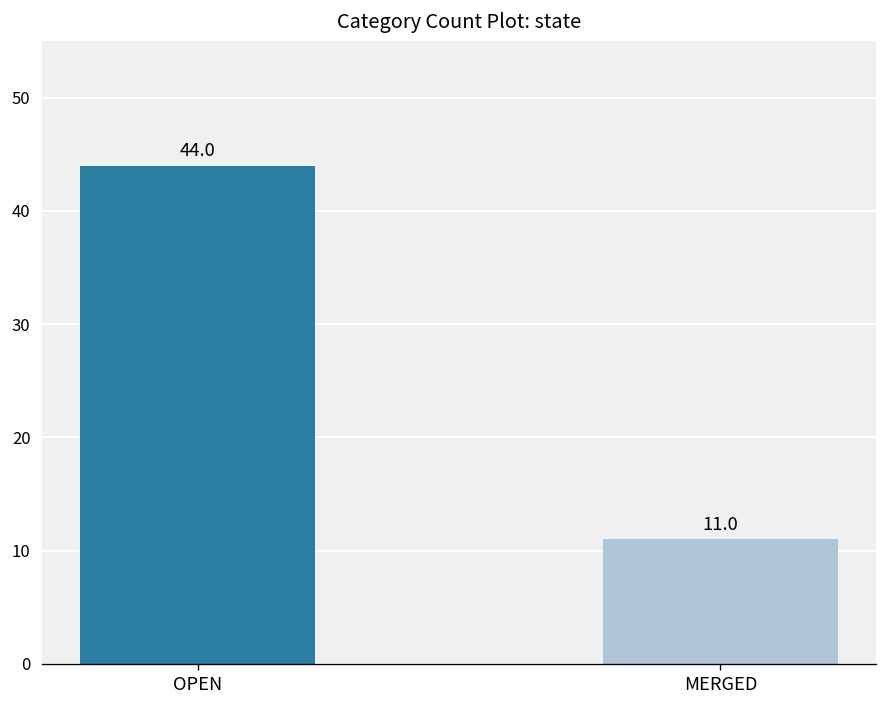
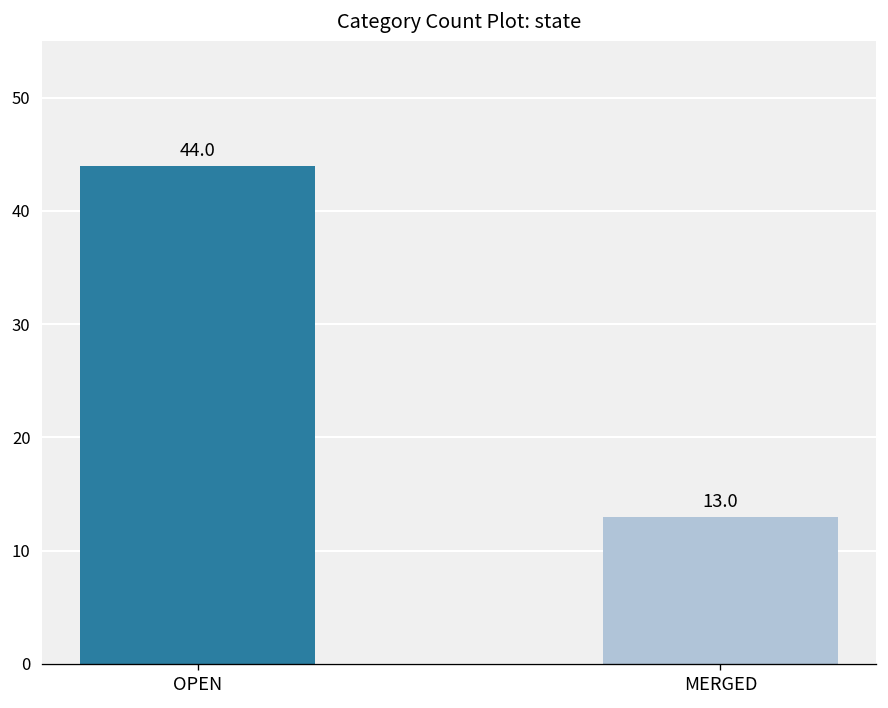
MERGED: 11.0 -> 13.0
